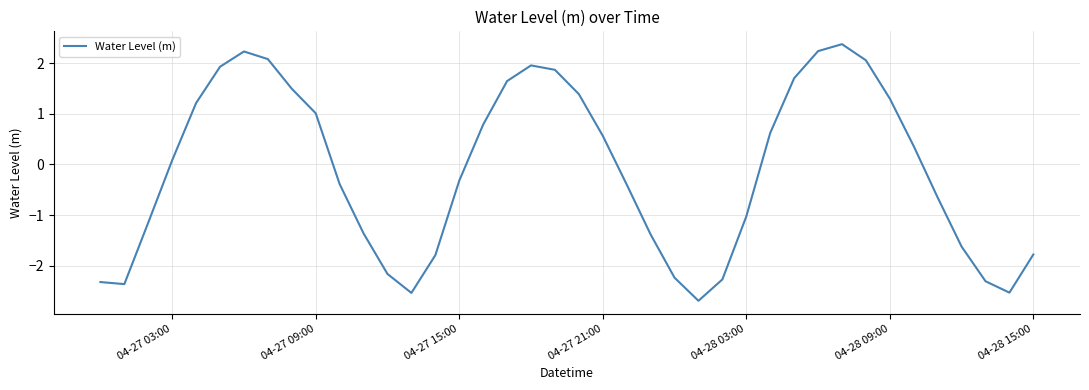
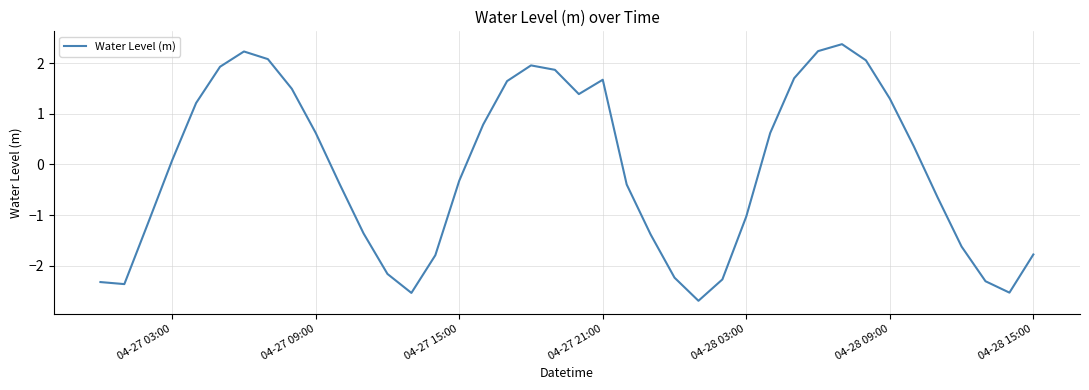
04-27 09:00: 1.0 -> 0.6
04-27 21:00: 0.6 -> 1.7
